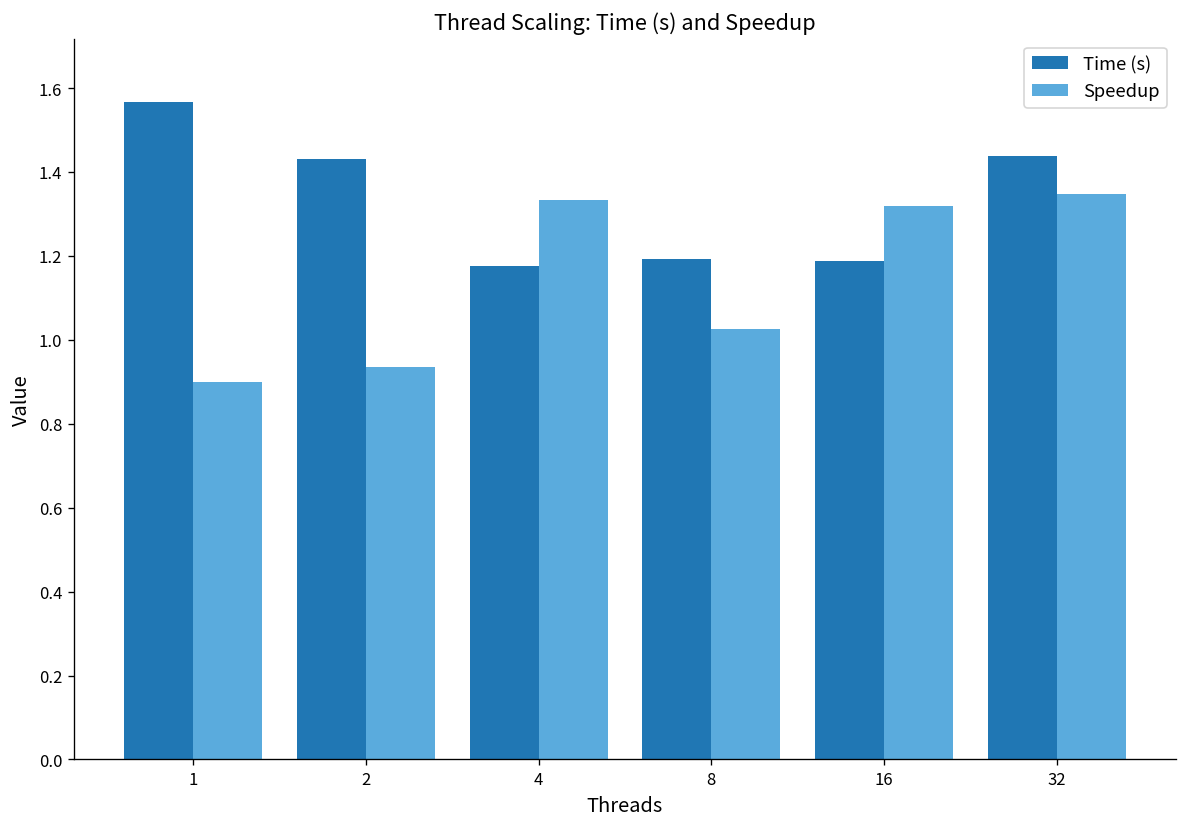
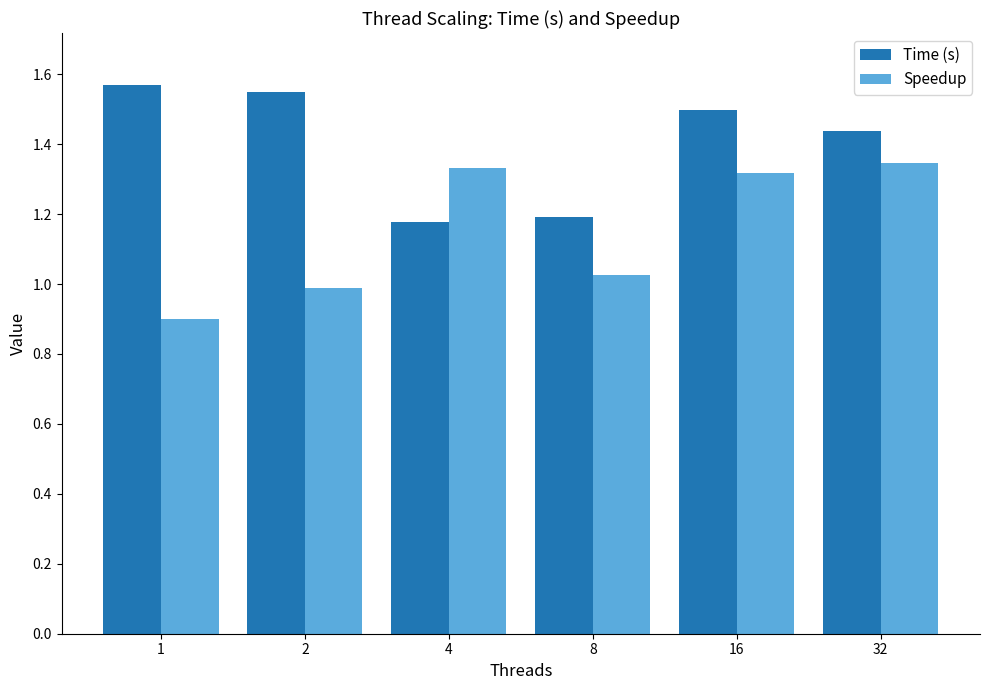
Time (s), 2: 1.43 -> 1.55
Speedup, 2: 0.94 -> 0.99
Time (s), 16: 1.19 -> 1.50
